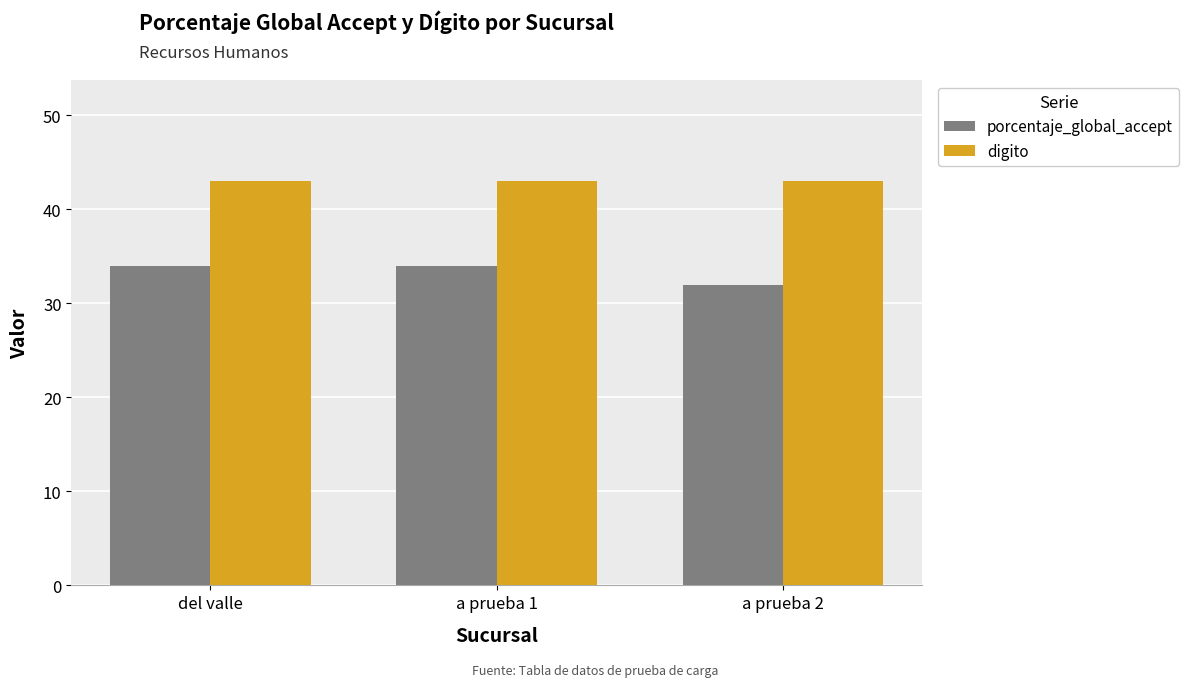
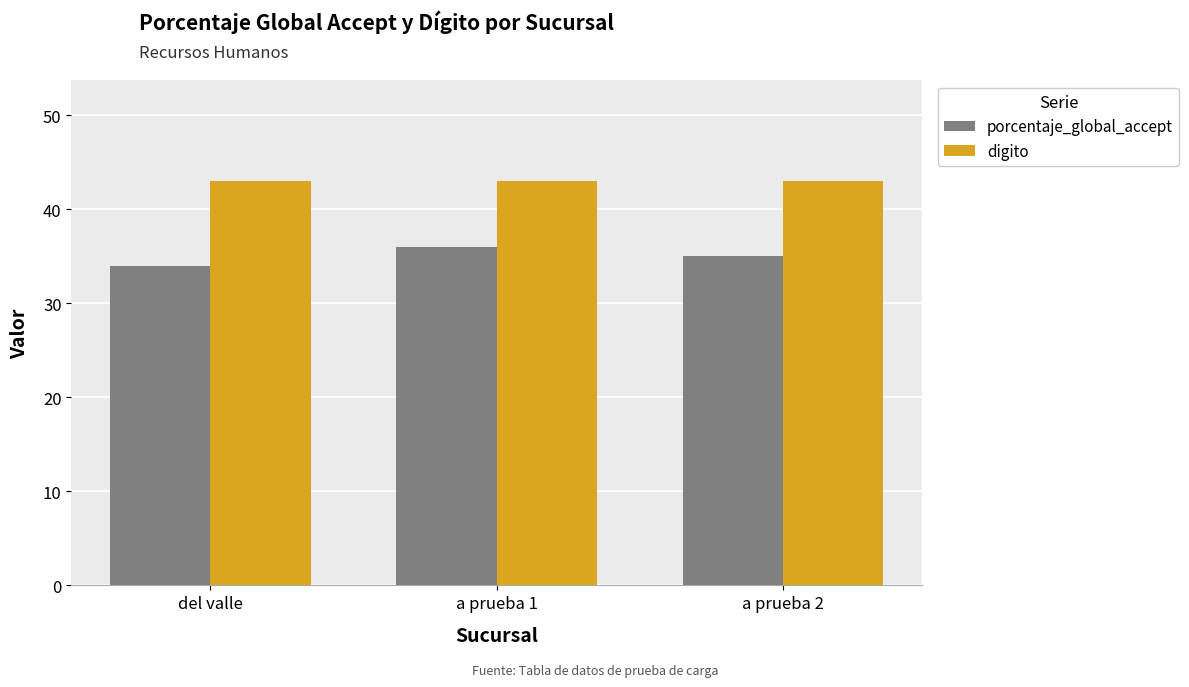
porcentaje_global_accept, a prueba 1: 34 -> 36
porcentaje_global_accept, a prueba 2: 32 -> 35
